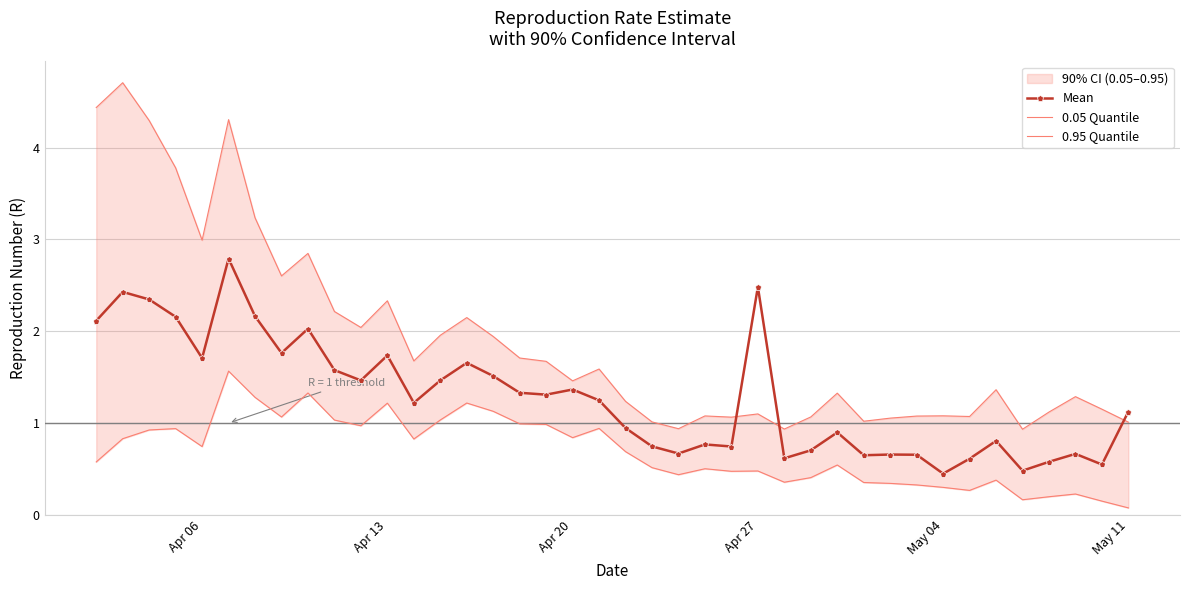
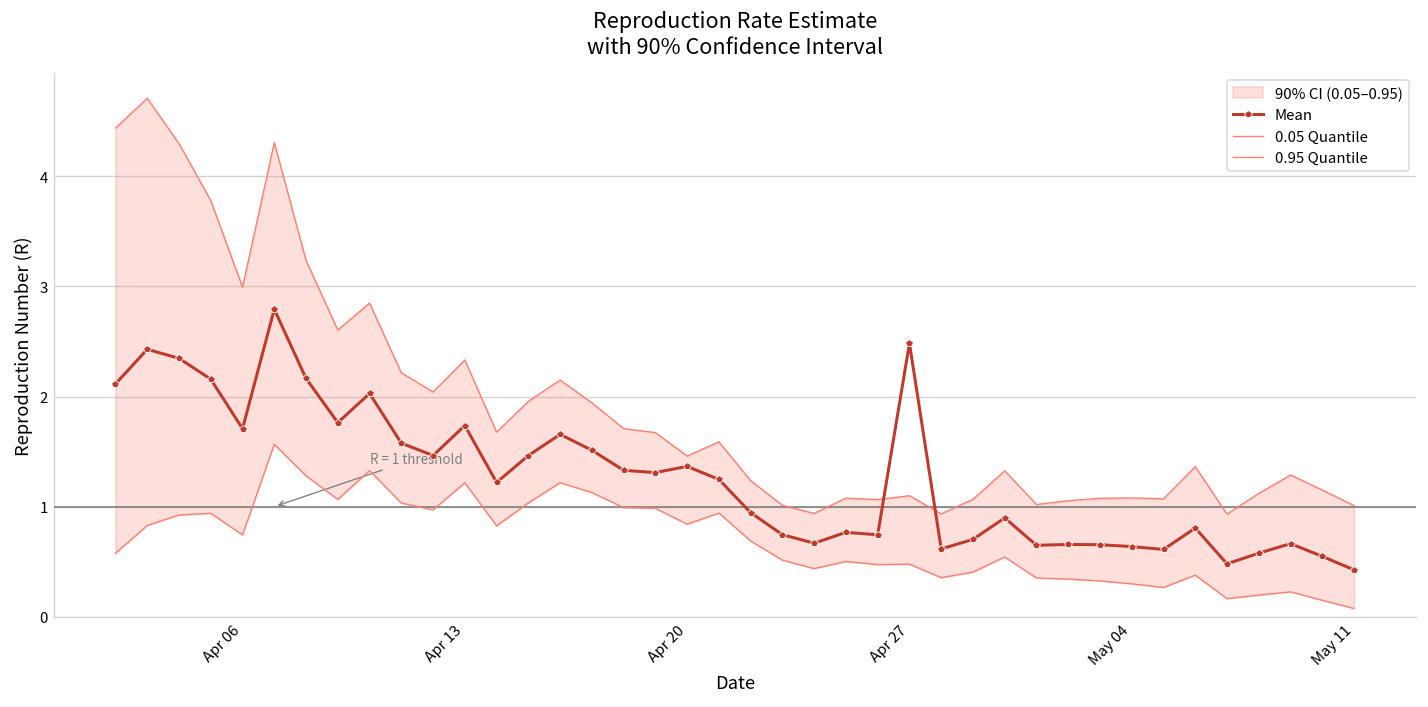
Mean, May 04: 0.4 -> 0.6
Mean, May 11: 1.1 -> 0.4
